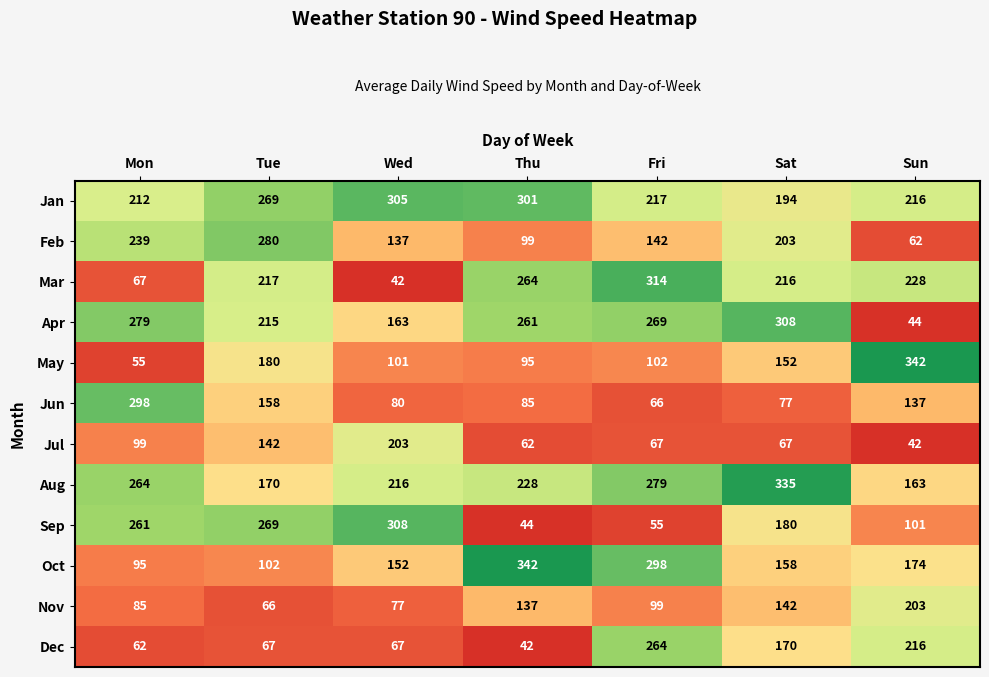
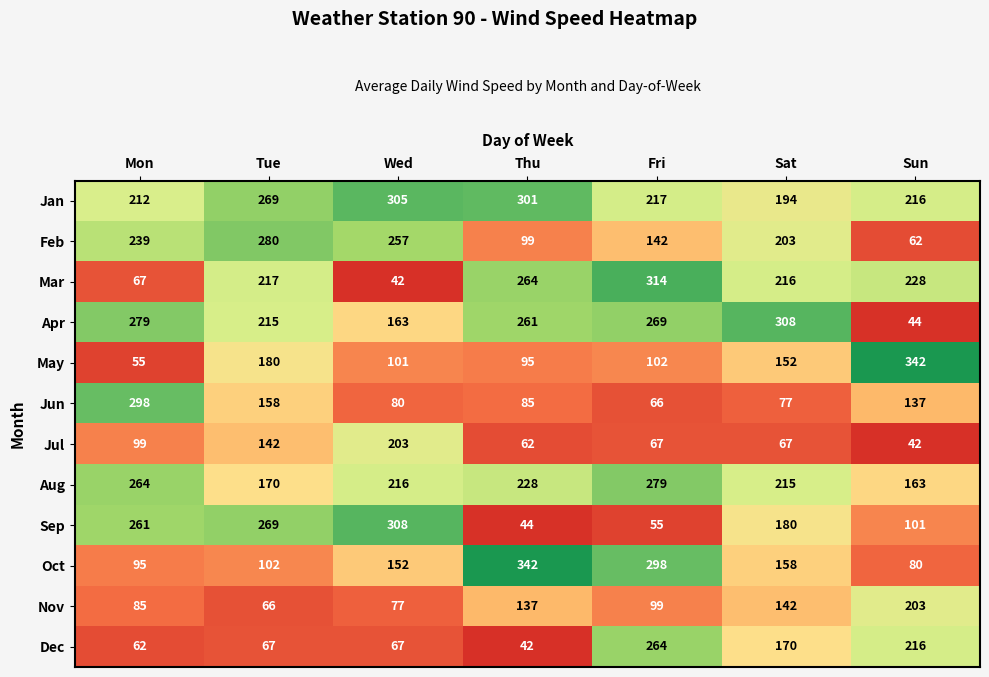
Feb, Wed: 137 -> 257
Aug, Sat: 335 -> 215
Oct, Sun: 174 -> 80
